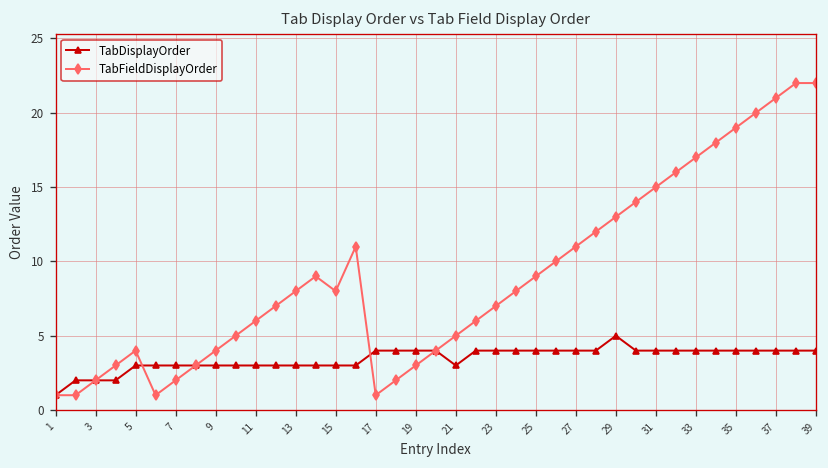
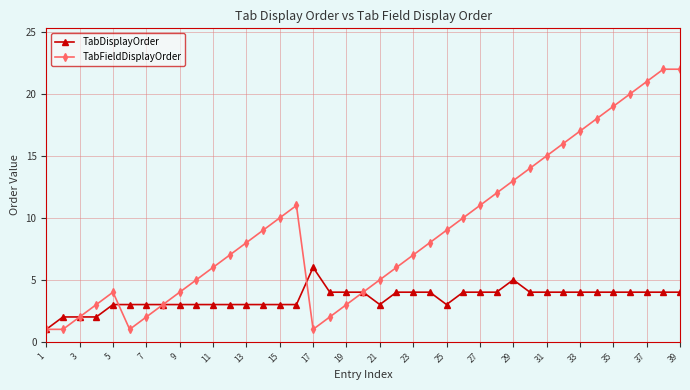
TabFieldDisplayOrder, 15: 8 -> 10
TabDisplayOrder, 17: 4 -> 6
TabDisplayOrder, 25: 4 -> 3
